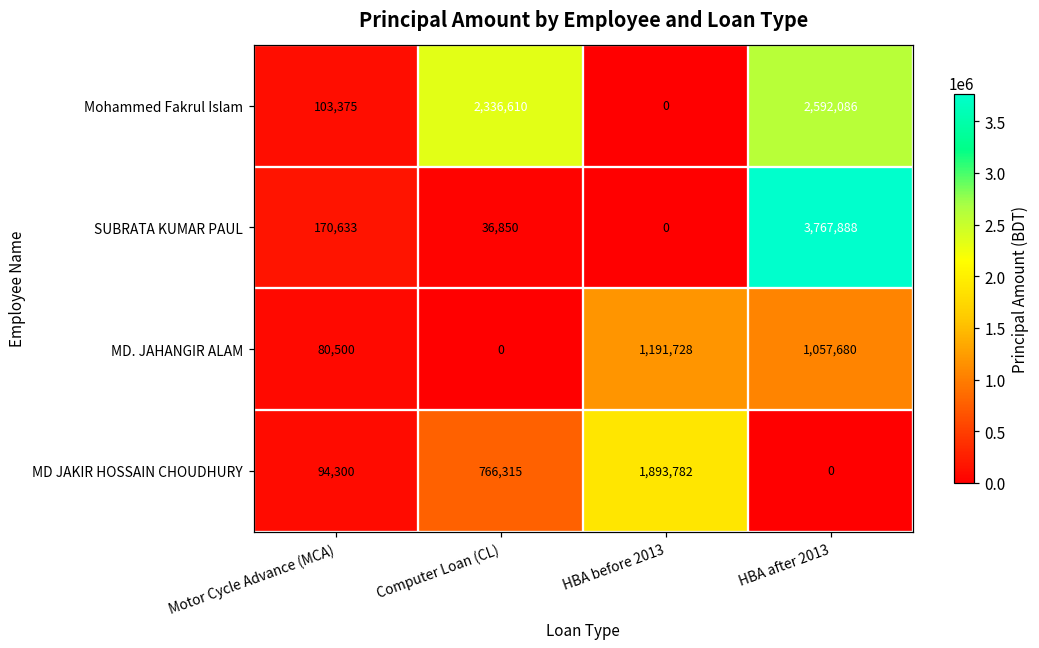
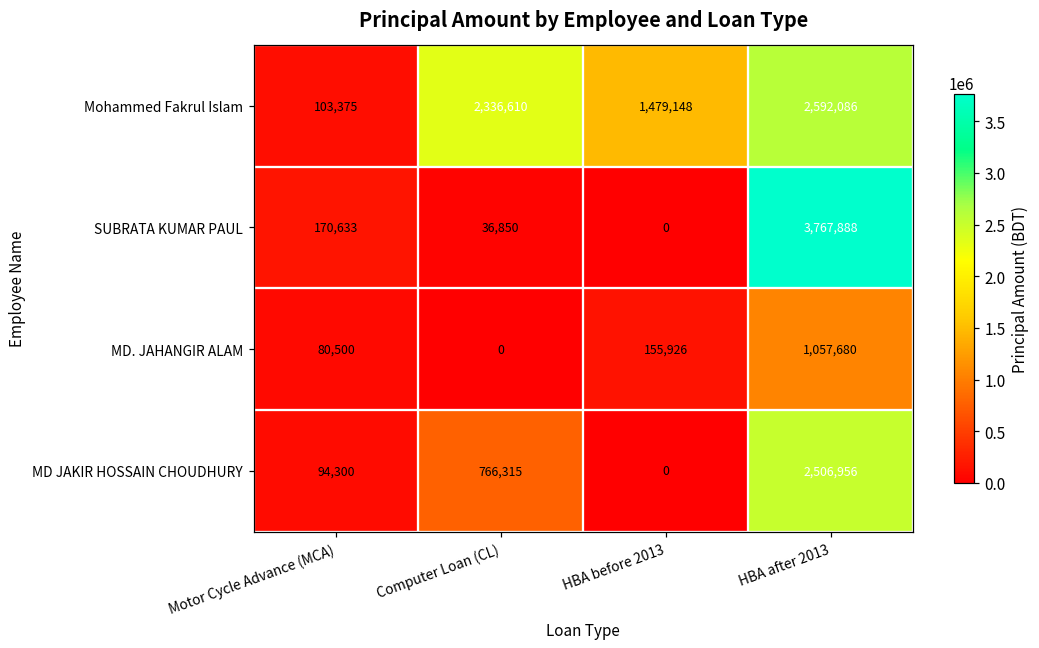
Mohammed Fakrul Islam, HBA before 2013: 0 -> 1,479,148
MD. JAHANGIR ALAM, HBA before 2013: 1,191,728 -> 155,926
MD JAKIR HOSSAIN CHOUDHURY, HBA before 2013: 1,893,782 -> 0
MD JAKIR HOSSAIN CHOUDHURY, HBA after 2013: 0 -> 2,506,956
